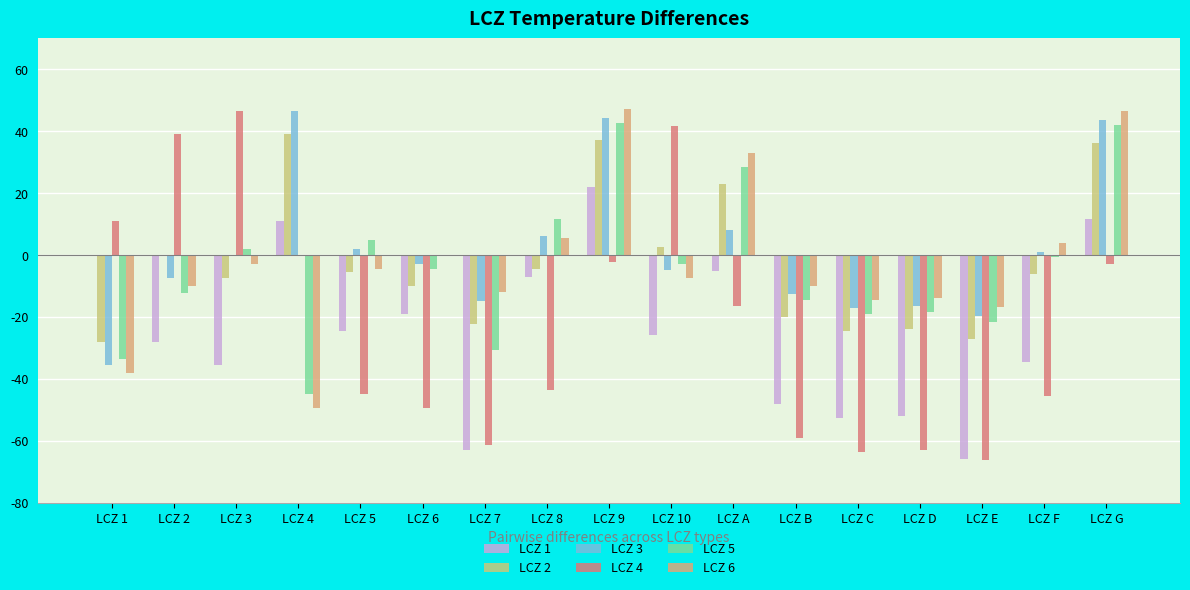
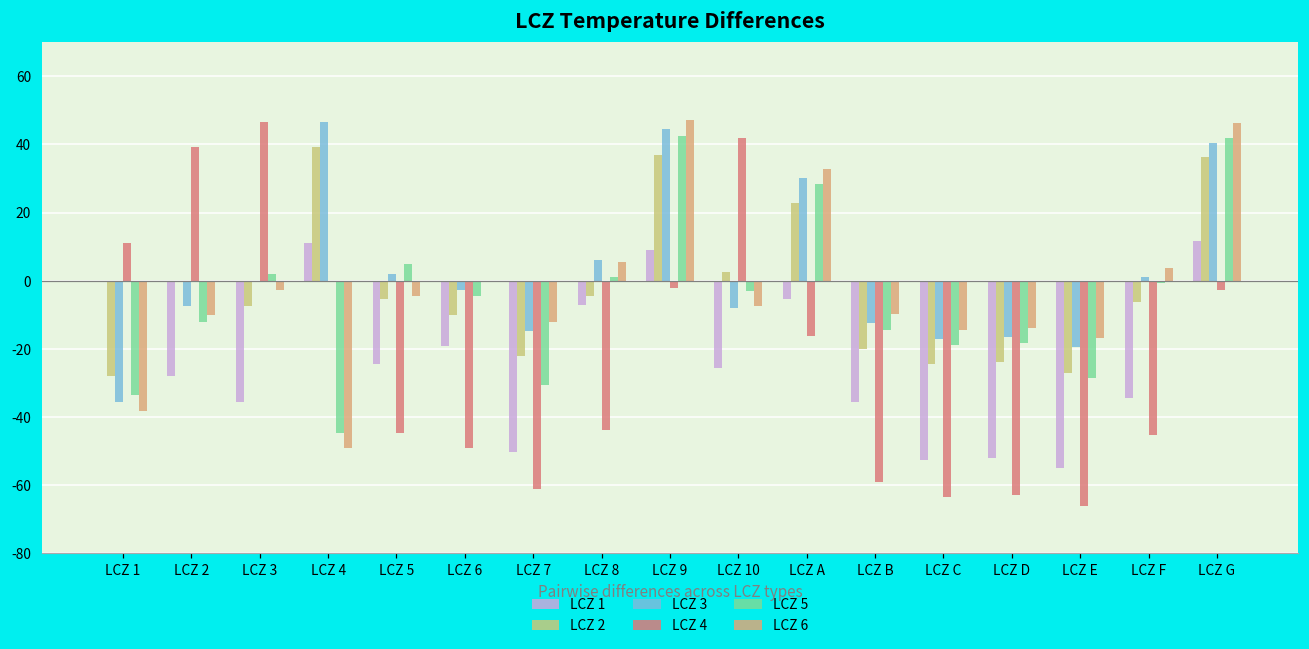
LCZ 1, LCZ 7: -63 -> -50
LCZ 5, LCZ 8: 12 -> 1
LCZ 1, LCZ 9: 22 -> 9
LCZ 3, LCZ 10: -5 -> -8
LCZ 3, LCZ A: 8 -> 30
LCZ 1, LCZ B: -48 -> -36
LCZ 1, LCZ E: -66 -> -55
LCZ 5, LCZ E: -21 -> -29
LCZ 3, LCZ G: 44 -> 41
